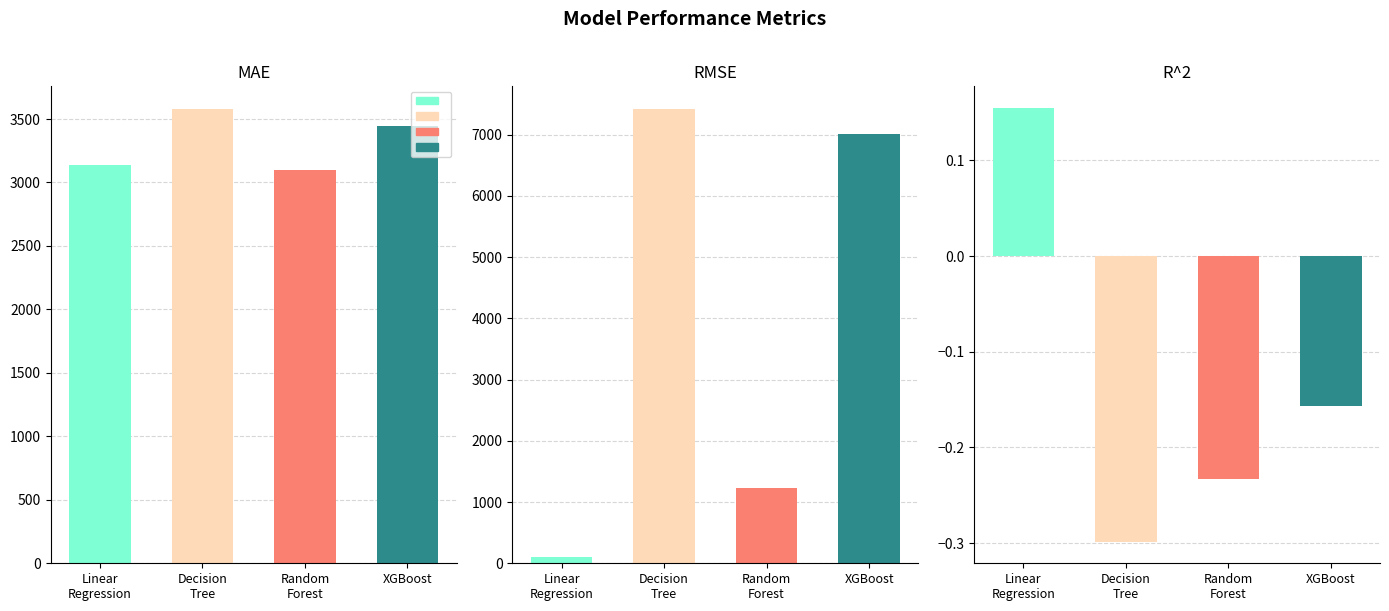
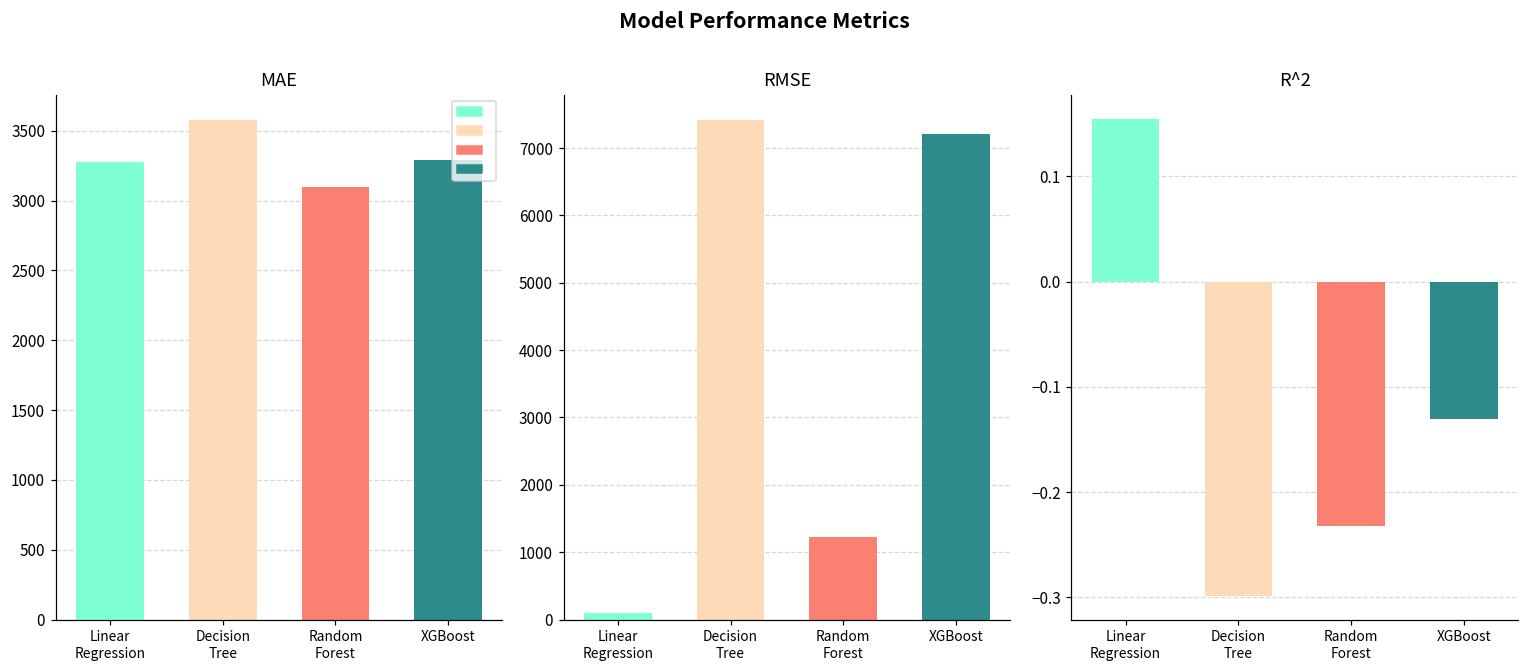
MAE, Linear Regression: 3140 -> 3270
MAE, XGBoost: 3440 -> 3290
RMSE, XGBoost: 7000 -> 7200
R^2, XGBoost: -0.16 -> -0.13
